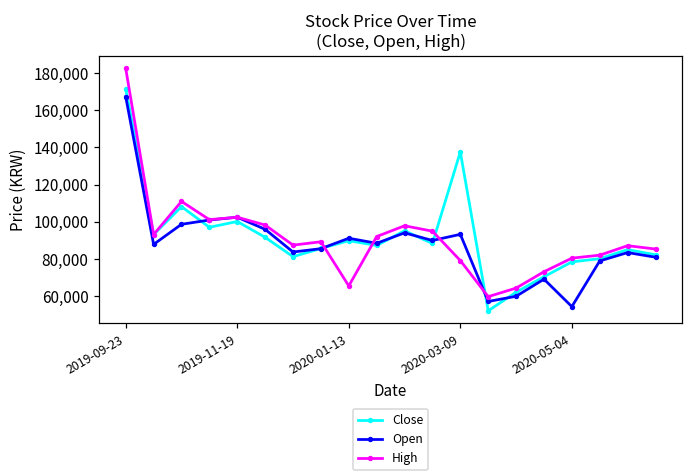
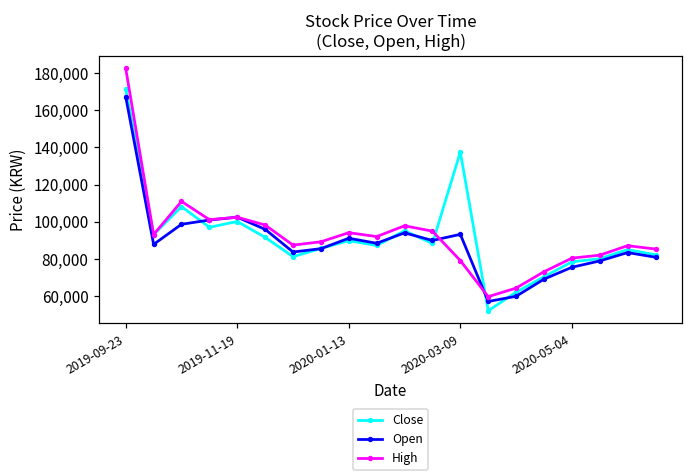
High, 2020-01-13: 66,000 -> 94,000
Open, 2020-05-04: 54,000 -> 76,000
